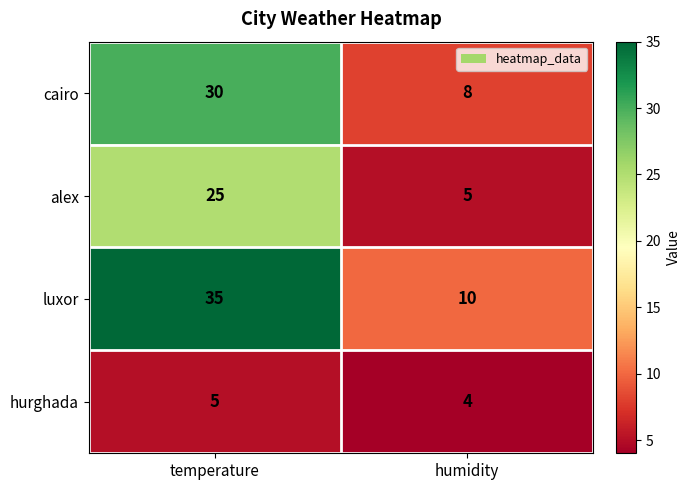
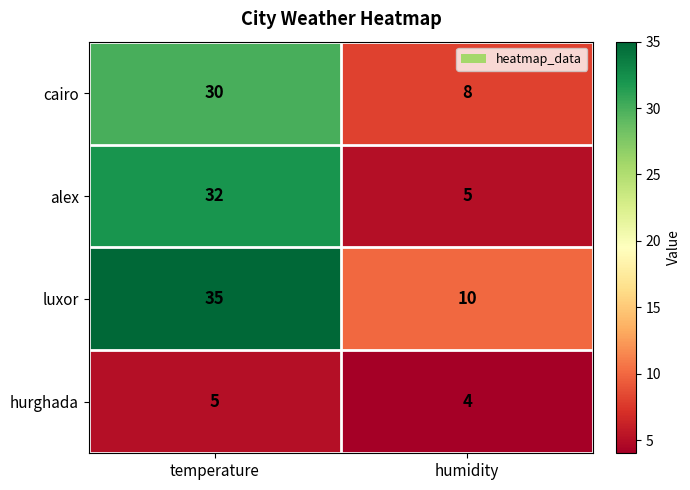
alex, temperature: 25 -> 32
